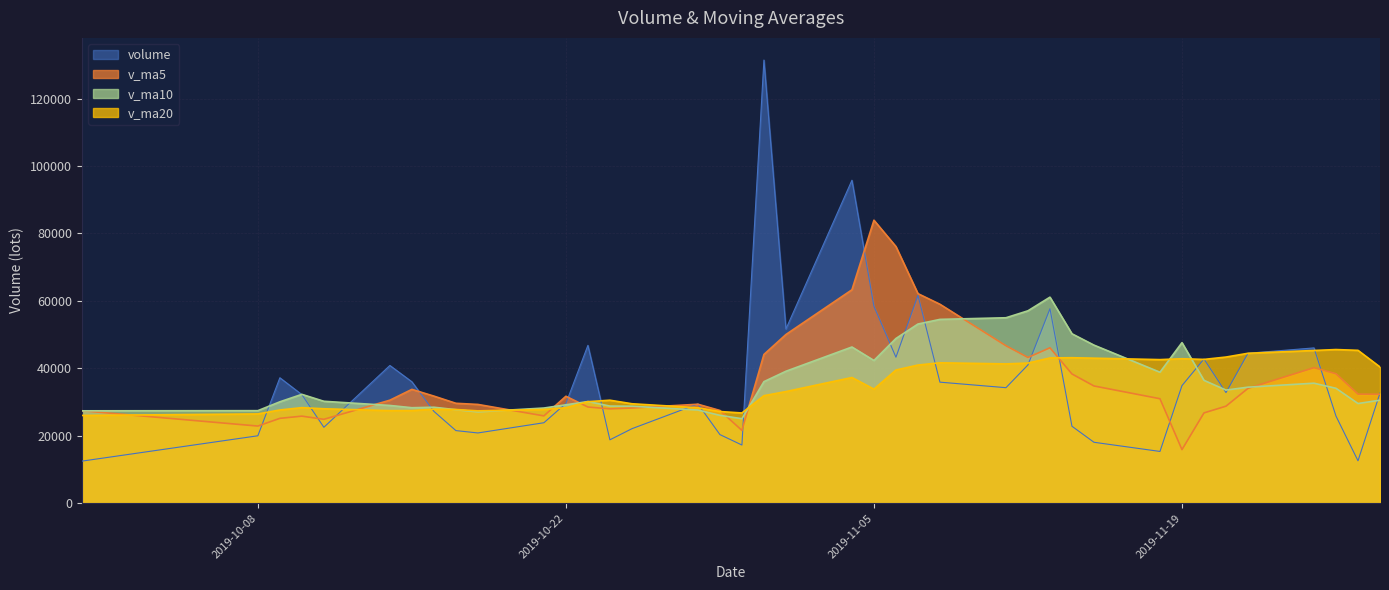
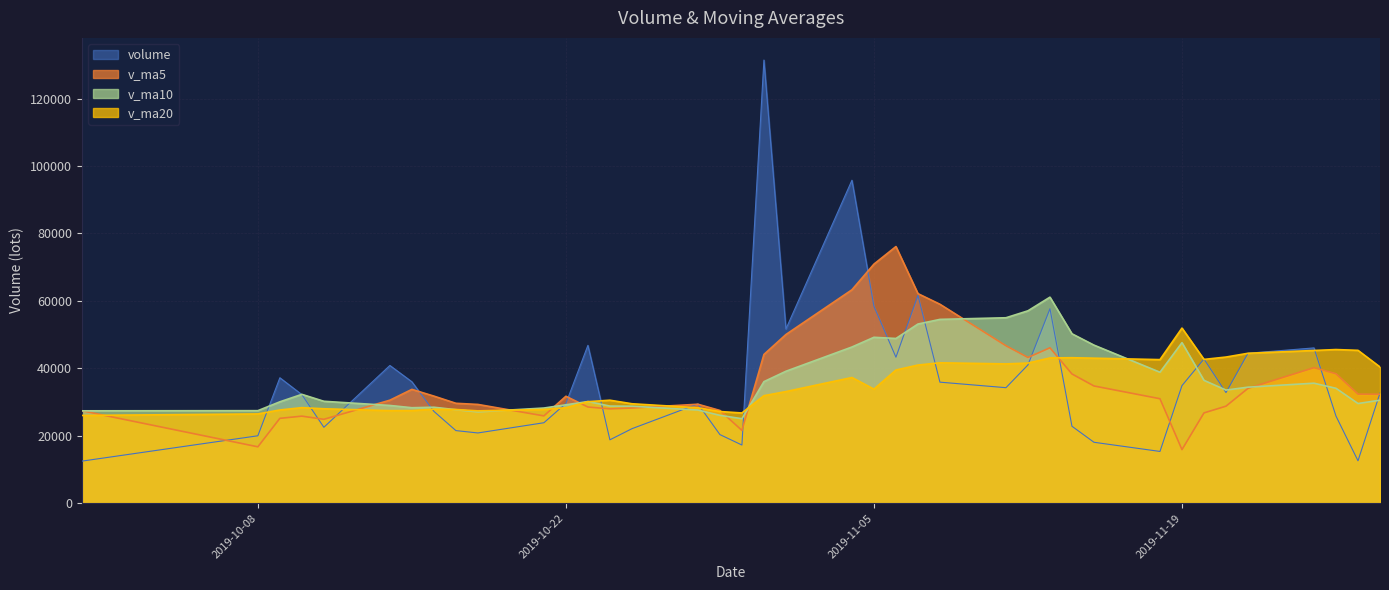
v_ma5, 2019-10-08: 23000 -> 17000
v_ma5, 2019-11-05: 84000 -> 71000
v_ma10, 2019-11-05: 42000 -> 49000
v_ma20, 2019-11-19: 43000 -> 52000
